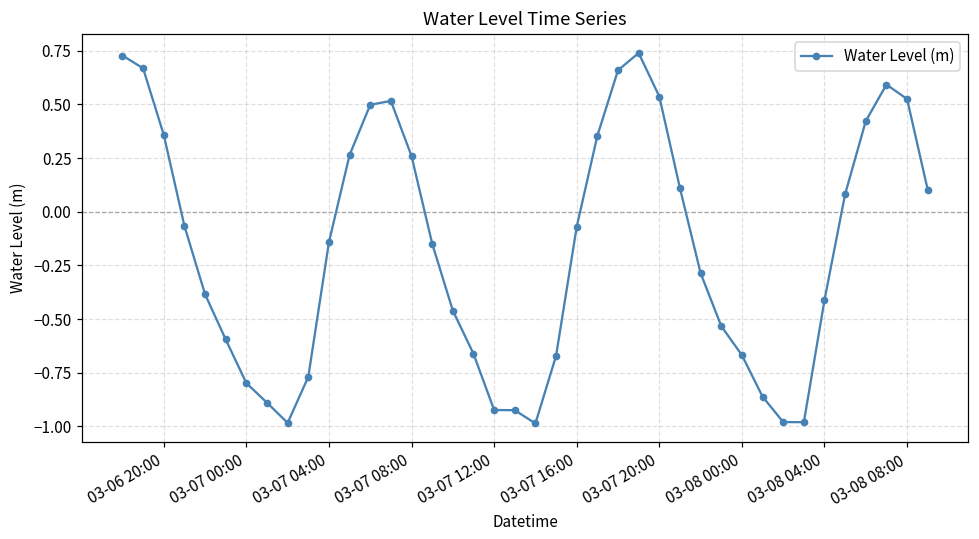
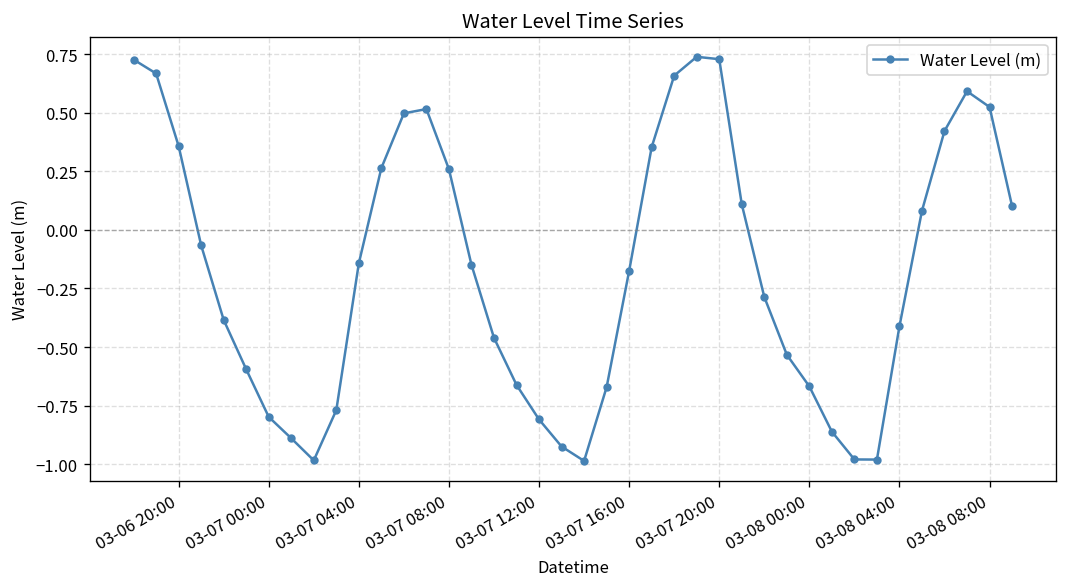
03-07 12:00: -0.92 -> -0.81
03-07 16:00: -0.07 -> -0.17
03-07 20:00: 0.54 -> 0.73
